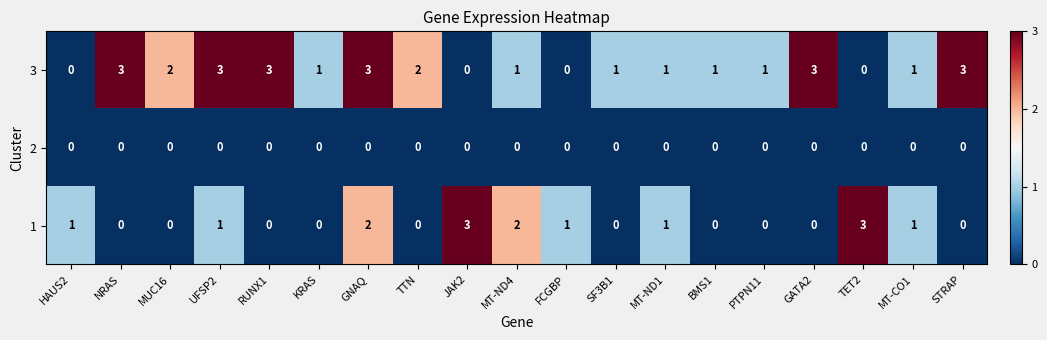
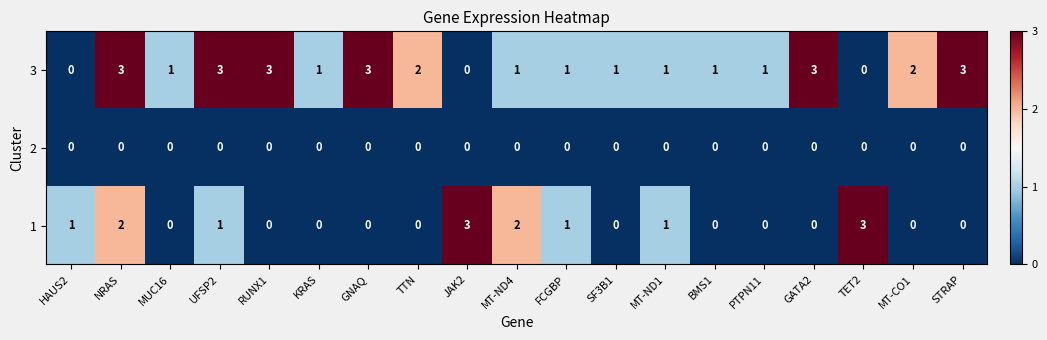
3, MUC16: 2 -> 1
3, FCGBP: 0 -> 1
3, MT-CO1: 1 -> 2
1, NRAS: 0 -> 2
1, GNAQ: 2 -> 0
1, MT-CO1: 1 -> 0
